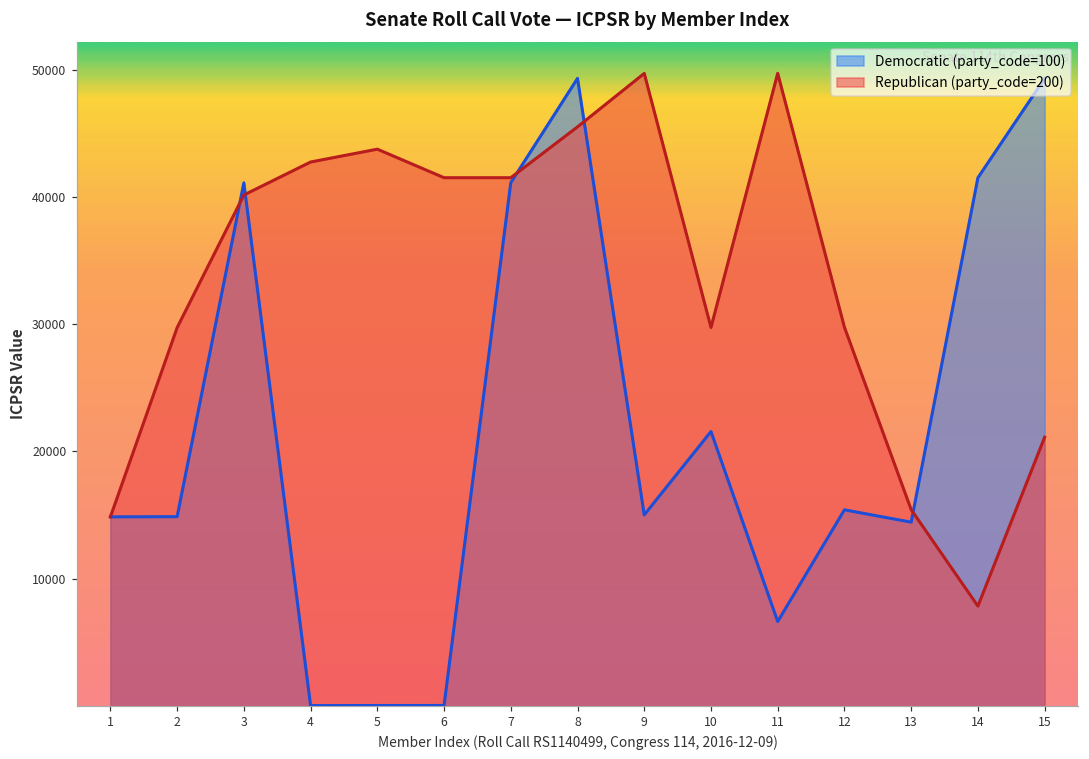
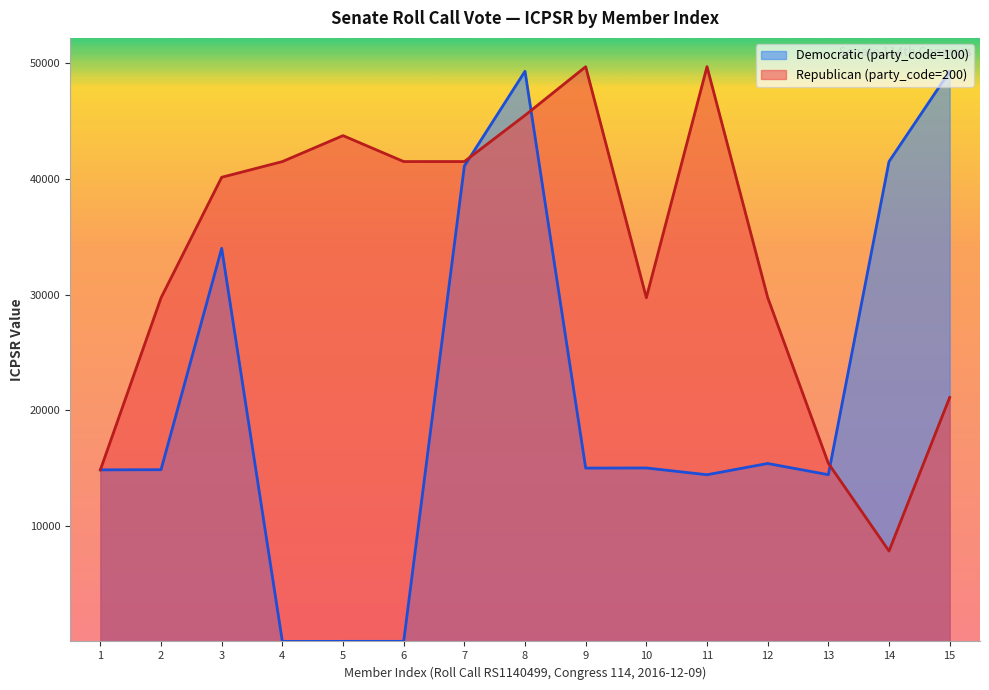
Democratic (party_code=100), 3: 41100 -> 34000
Republican (party_code=200), 4: 42700 -> 41500
Democratic (party_code=100), 10: 21600 -> 15000
Democratic (party_code=100), 11: 6600 -> 14400
